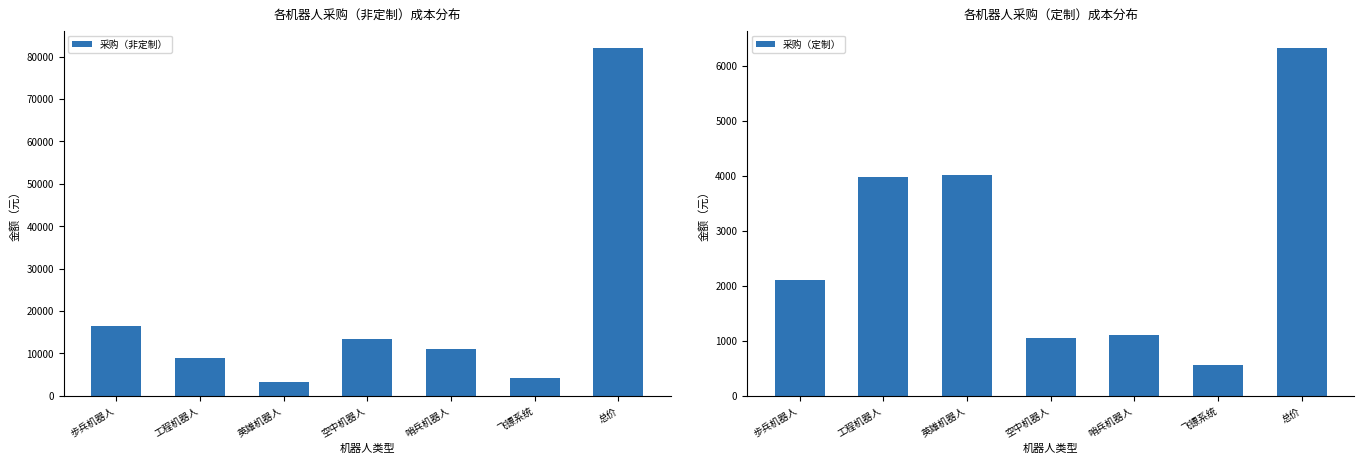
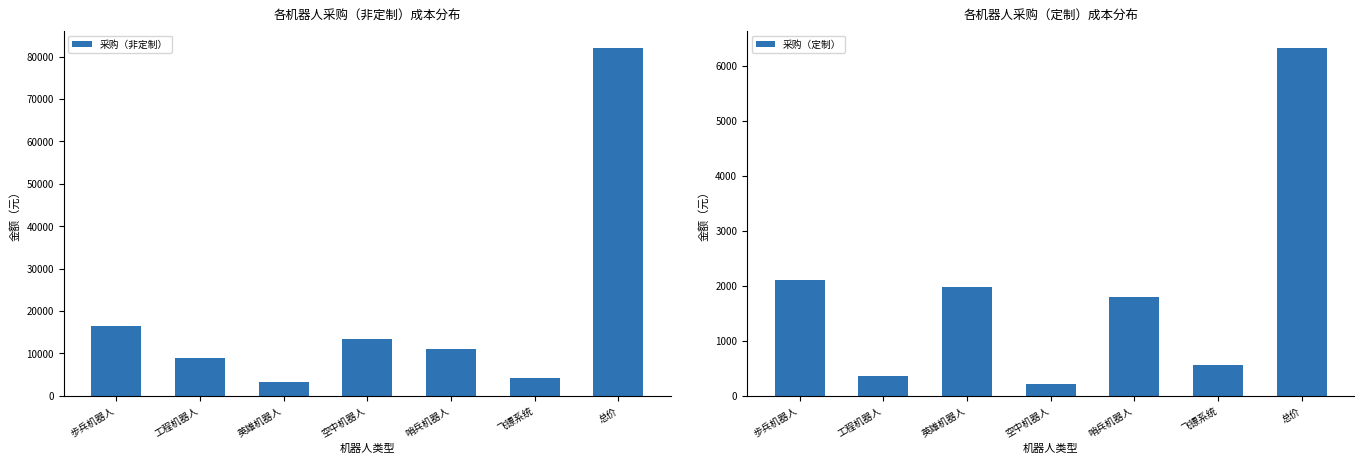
各机器人采购（定制）成本分布, 工程机器人: 4000 -> 400
各机器人采购（定制）成本分布, 英雄机器人: 4000 -> 2000
各机器人采购（定制）成本分布, 空中机器人: 1100 -> 200
各机器人采购（定制）成本分布, 哨兵机器人: 1100 -> 1800
